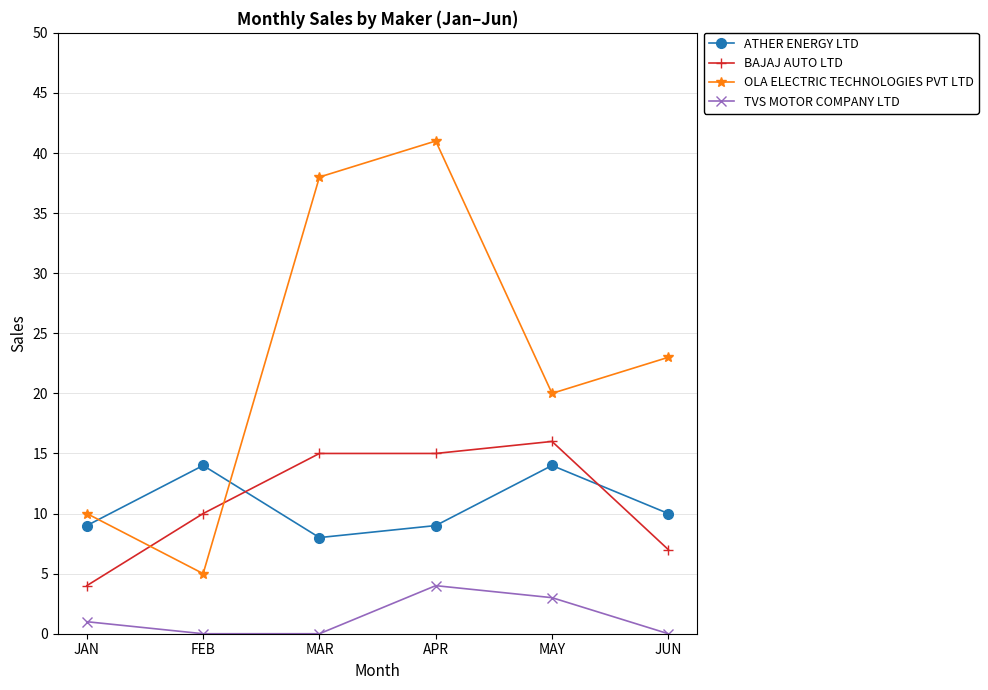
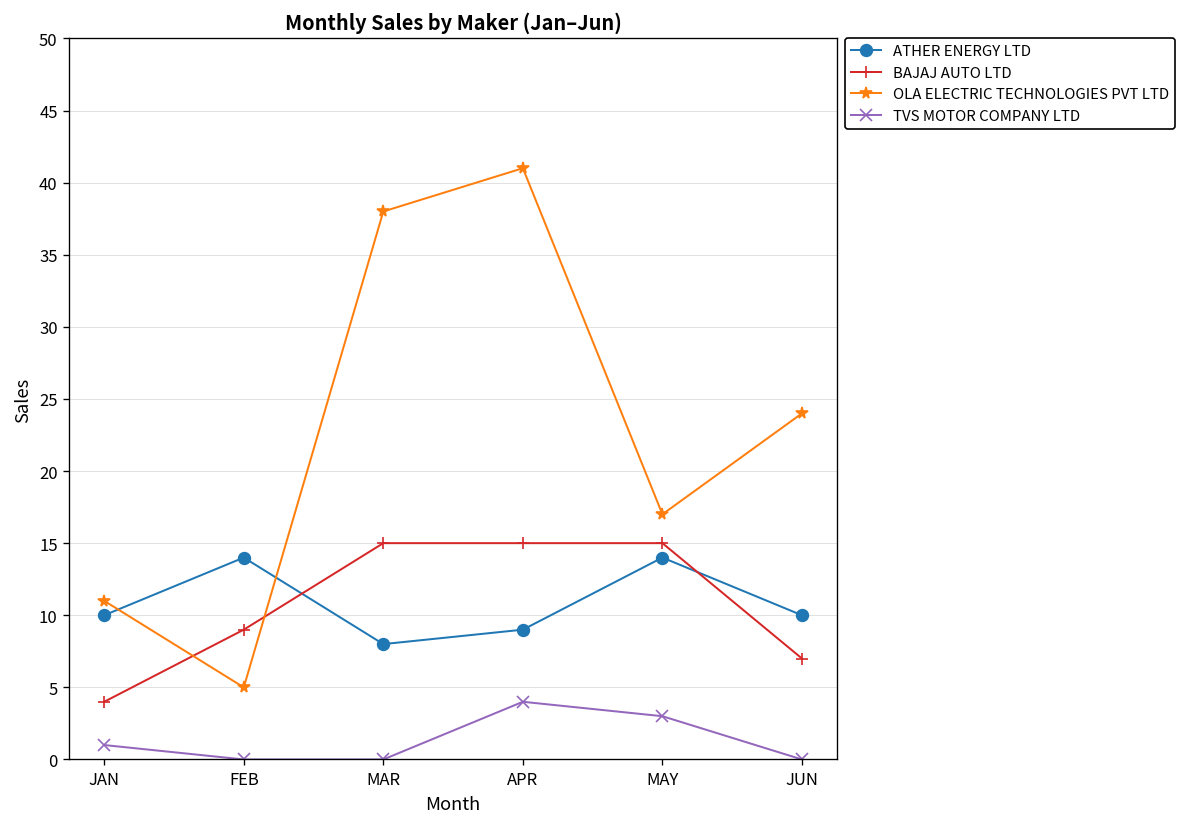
ATHER ENERGY LTD, JAN: 9 -> 10
OLA ELECTRIC TECHNOLOGIES PVT LTD, JAN: 10 -> 11
BAJAJ AUTO LTD, FEB: 10 -> 9
BAJAJ AUTO LTD, MAY: 16 -> 15
OLA ELECTRIC TECHNOLOGIES PVT LTD, MAY: 20 -> 17
OLA ELECTRIC TECHNOLOGIES PVT LTD, JUN: 23 -> 24
